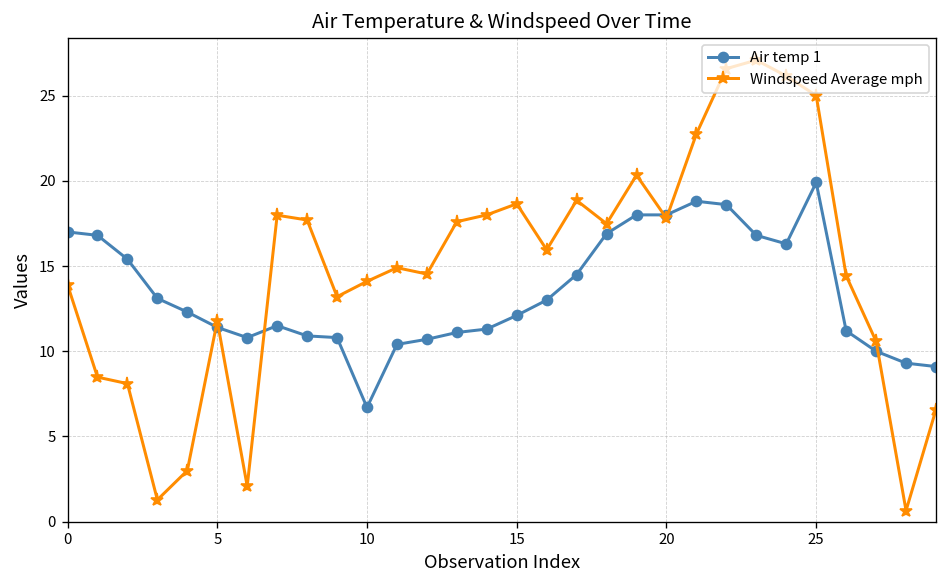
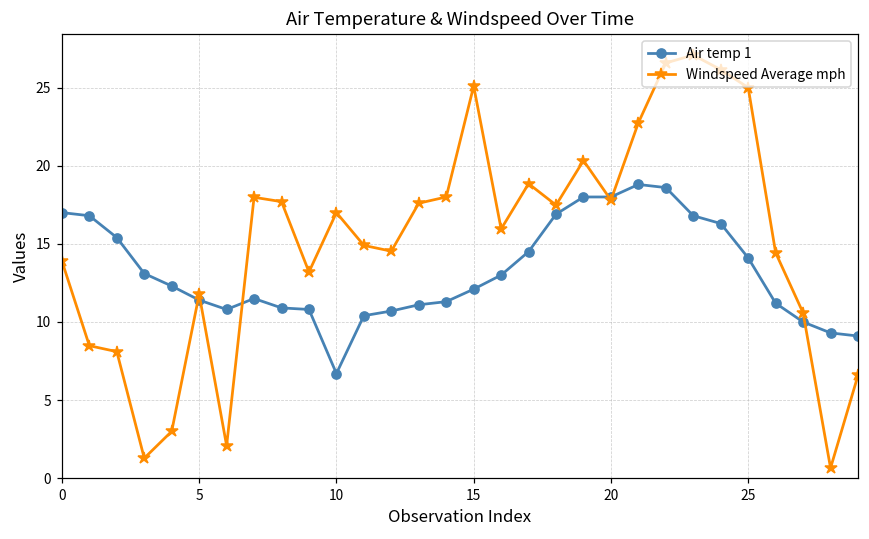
Windspeed Average mph, 10: 14.1 -> 17.0
Windspeed Average mph, 15: 18.7 -> 25.1
Air temp 1, 25: 19.9 -> 14.1
